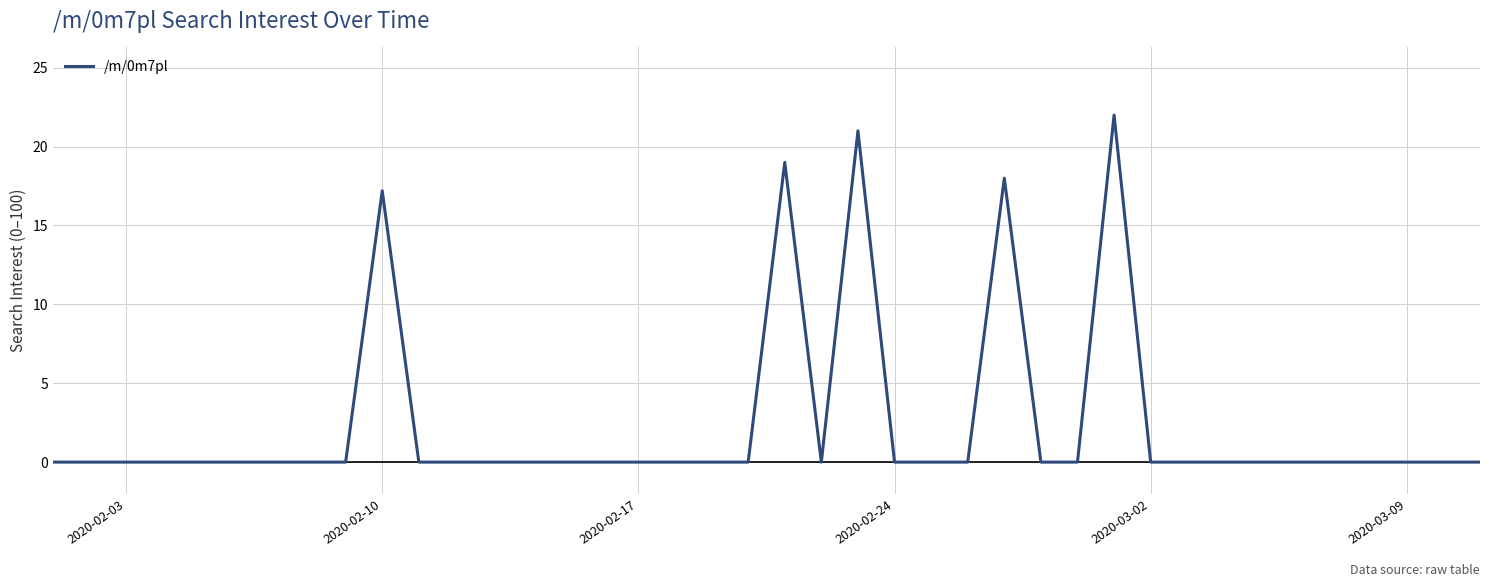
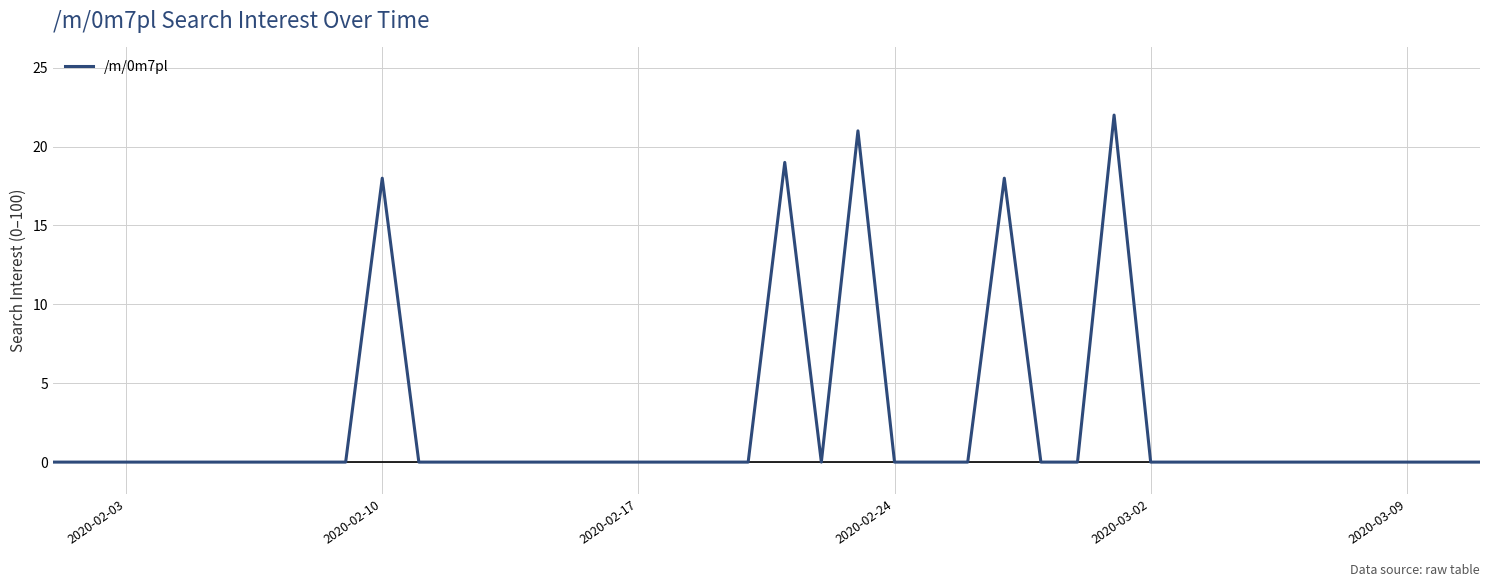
2020-02-10: 17.2 -> 18.0
